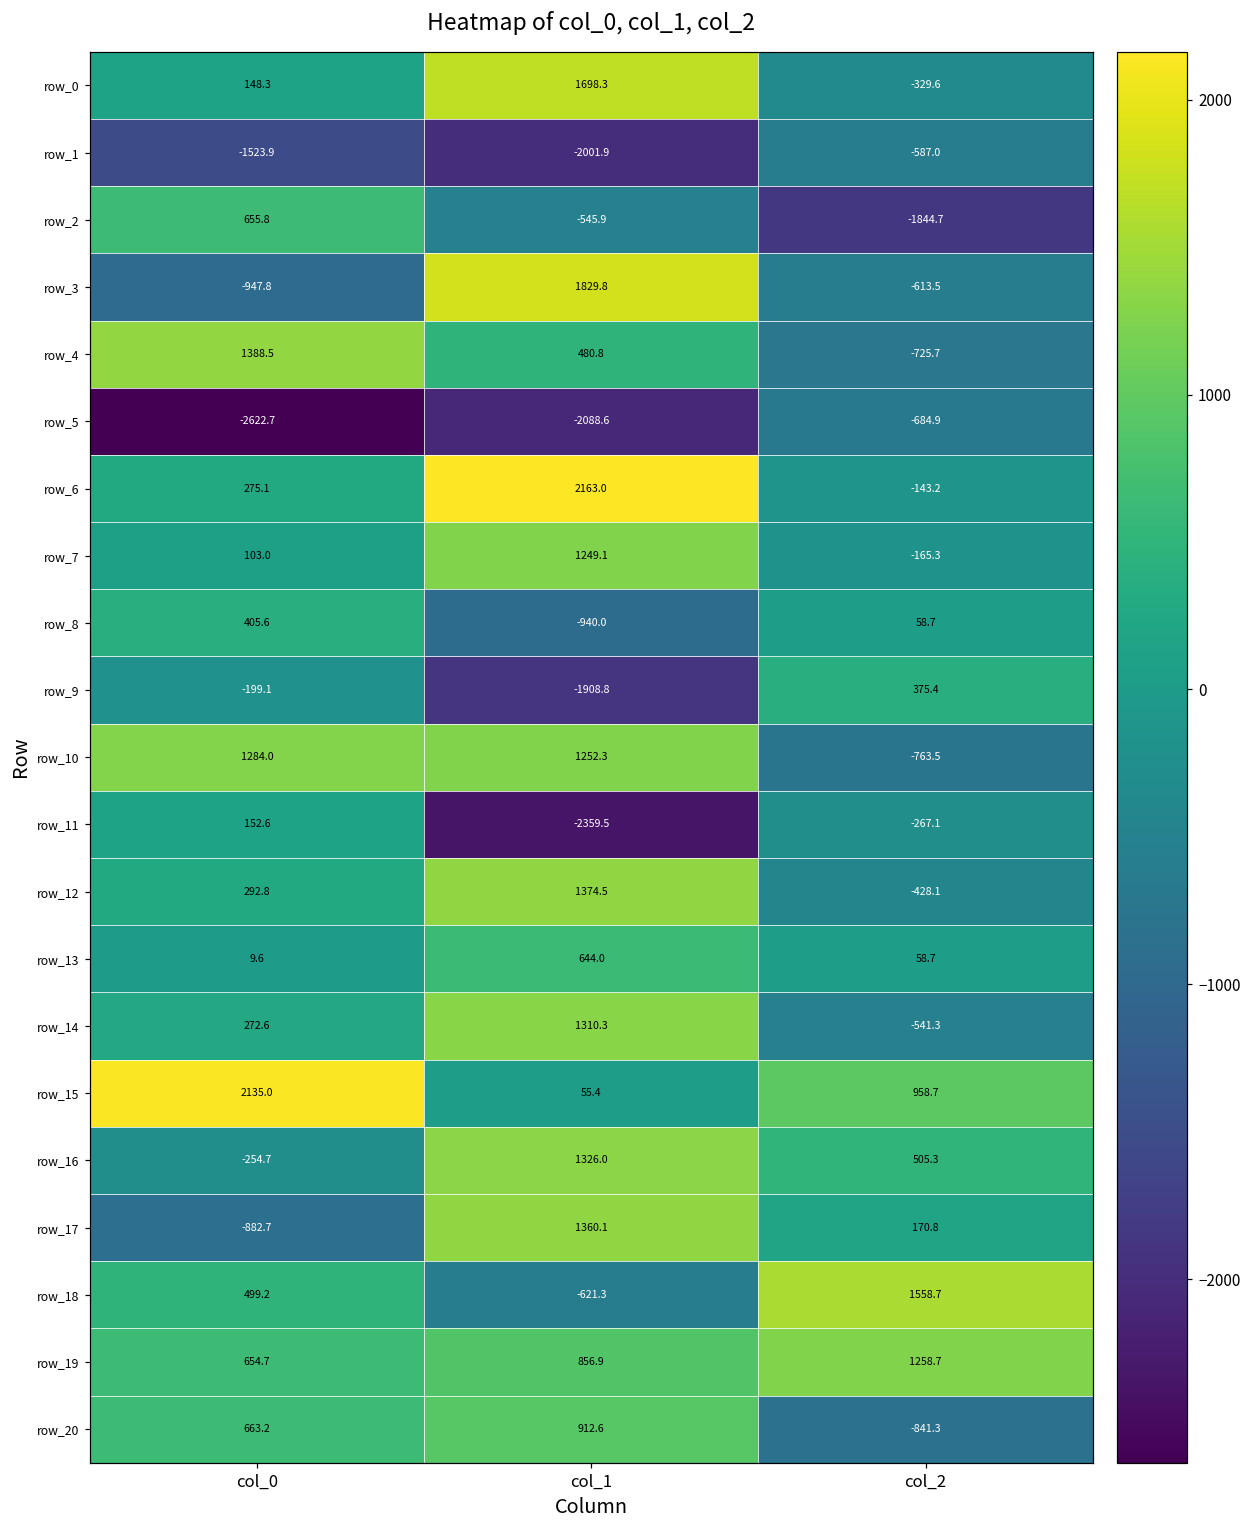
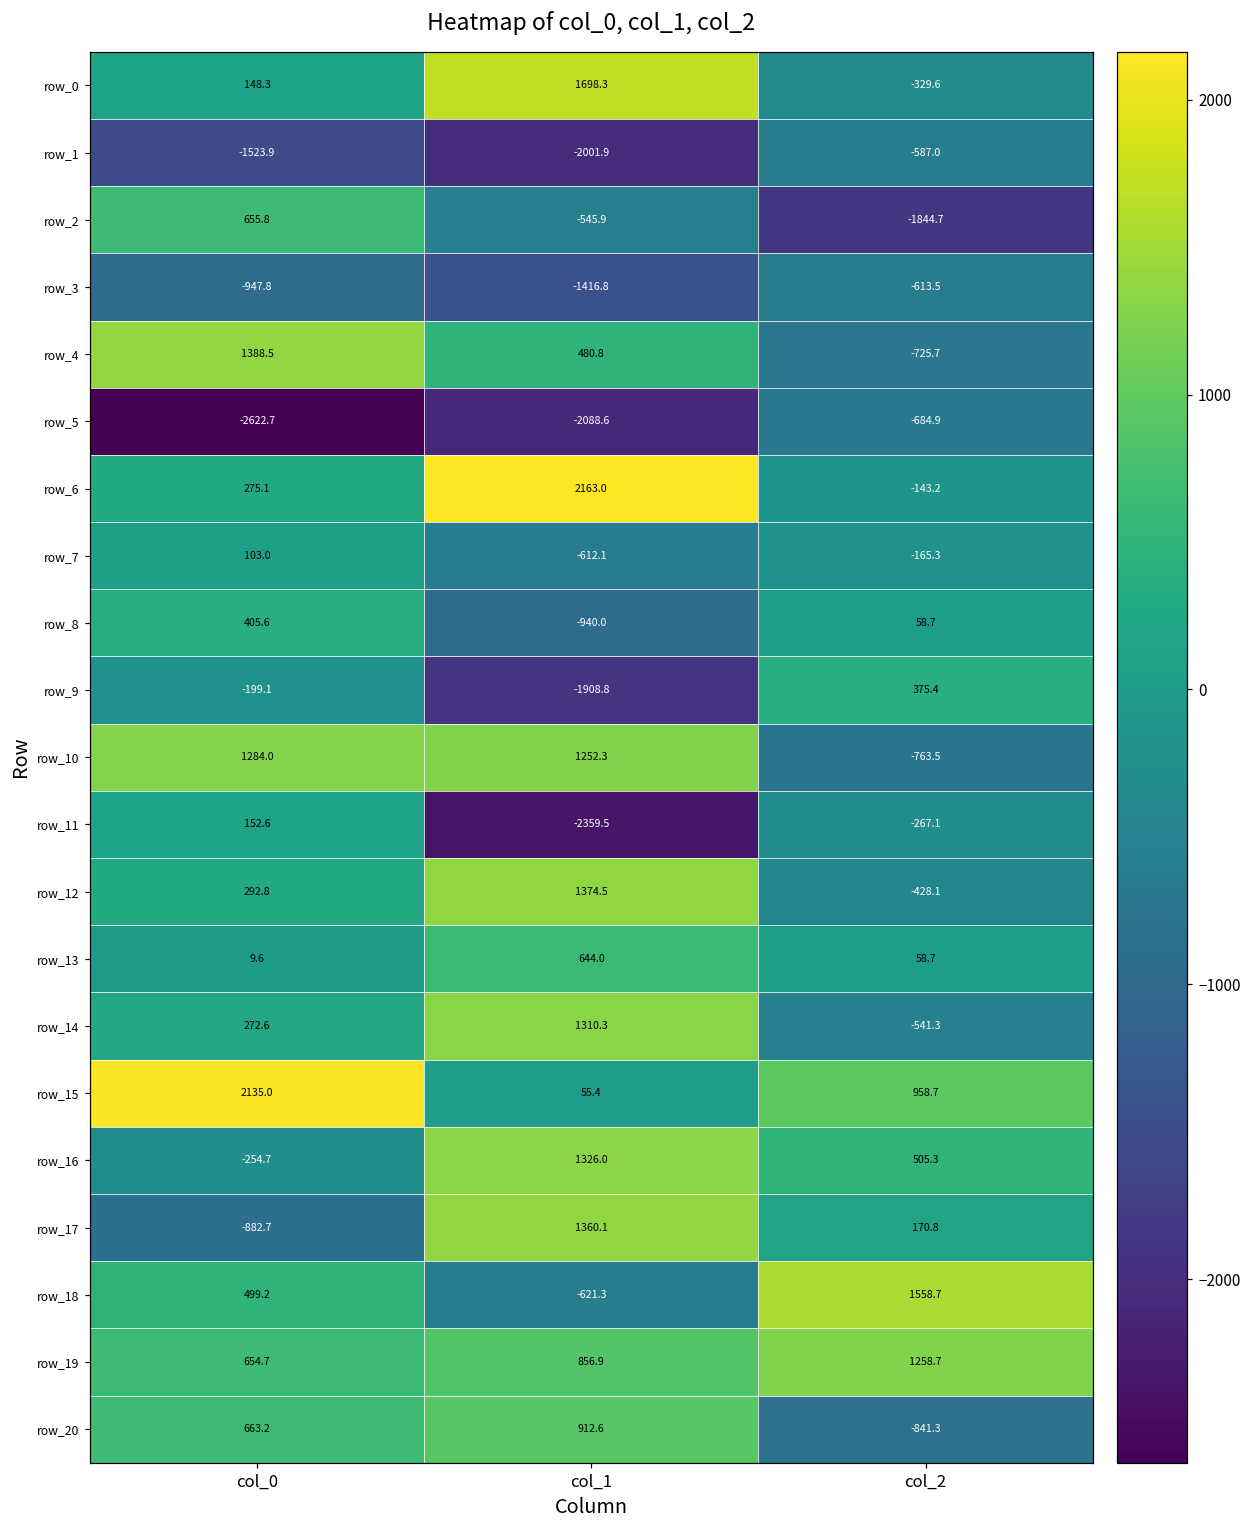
row_3, col_1: 1829.8 -> -1416.8
row_7, col_1: 1249.1 -> -612.1
